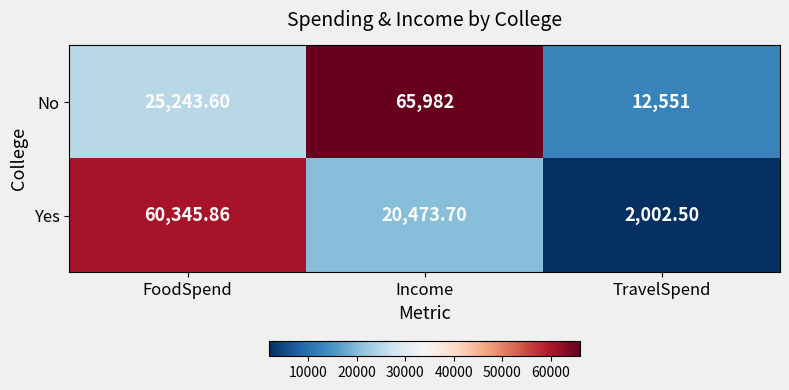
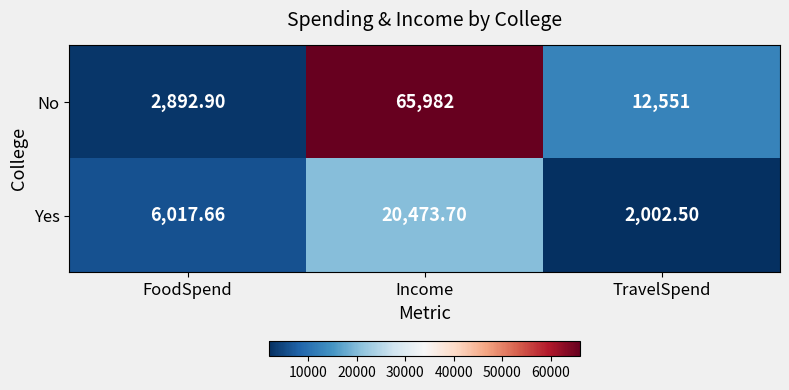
No, FoodSpend: 25,243.60 -> 2,892.90
Yes, FoodSpend: 60,345.86 -> 6,017.66
